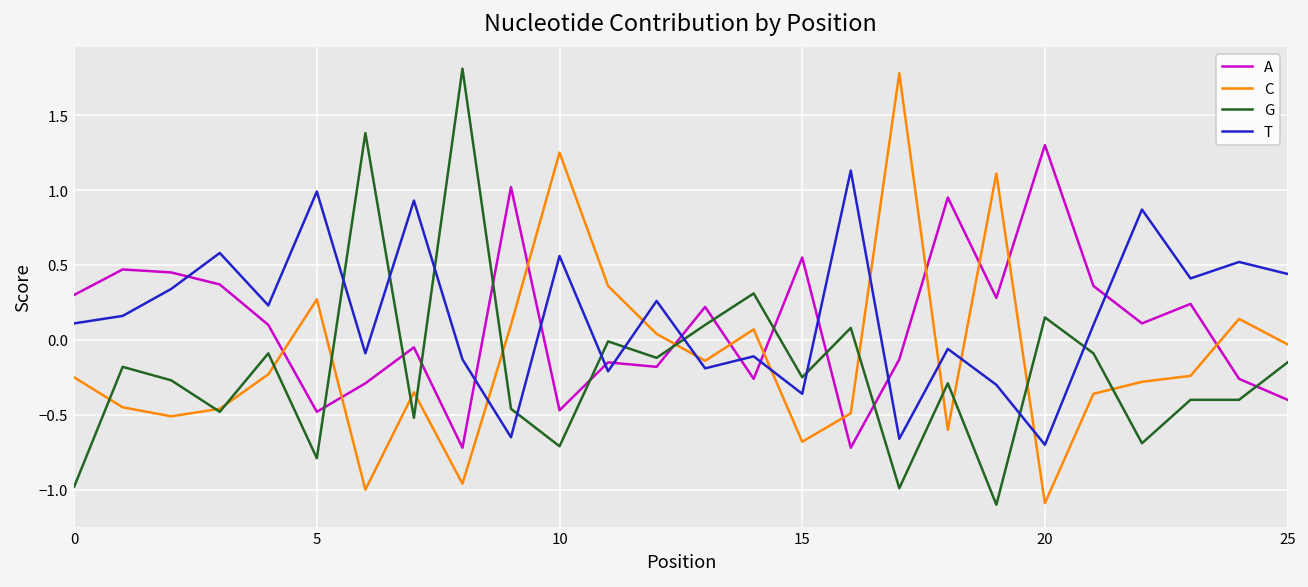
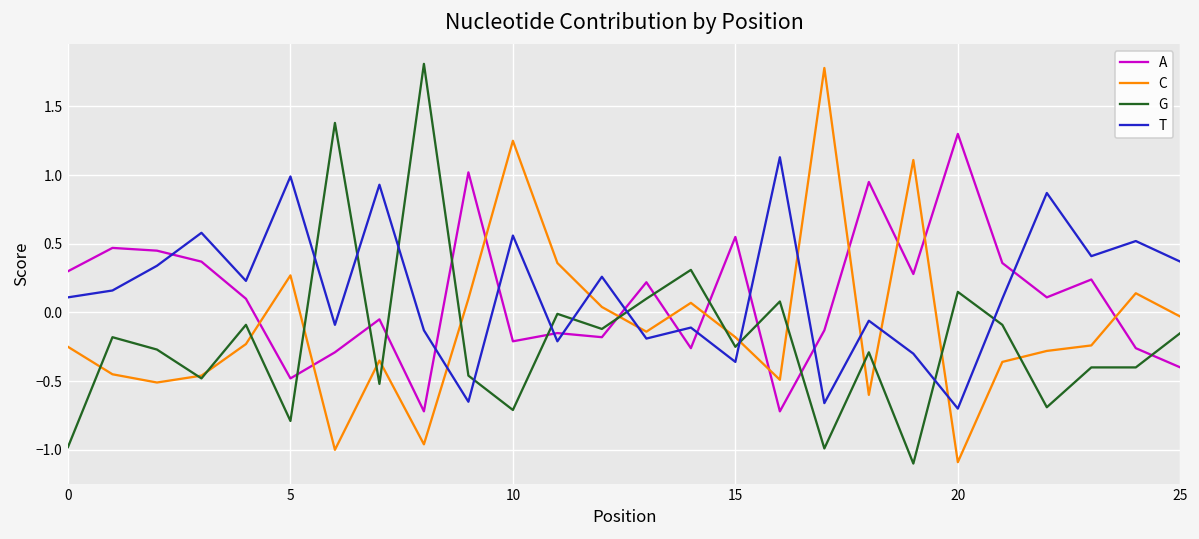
A, 10: -0.47 -> -0.21
C, 15: -0.68 -> -0.18
T, 25: 0.44 -> 0.37
